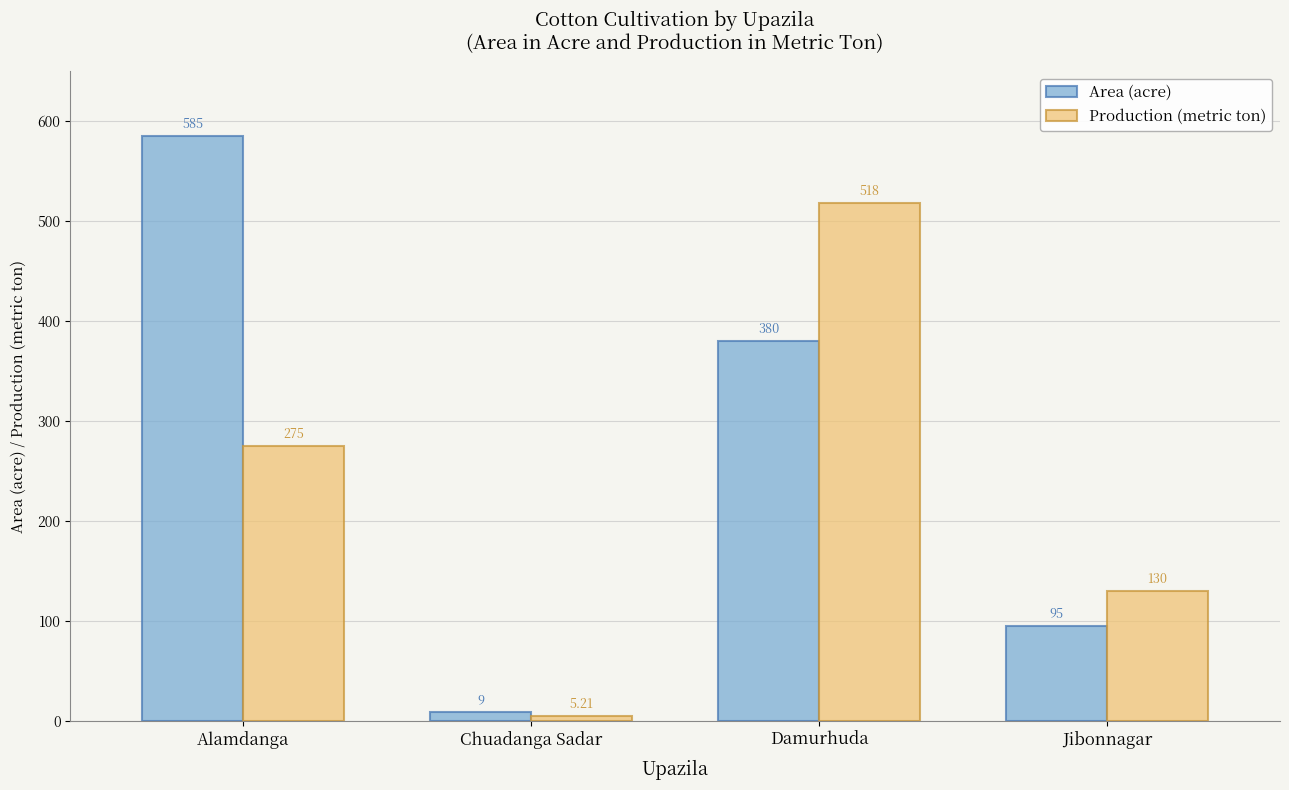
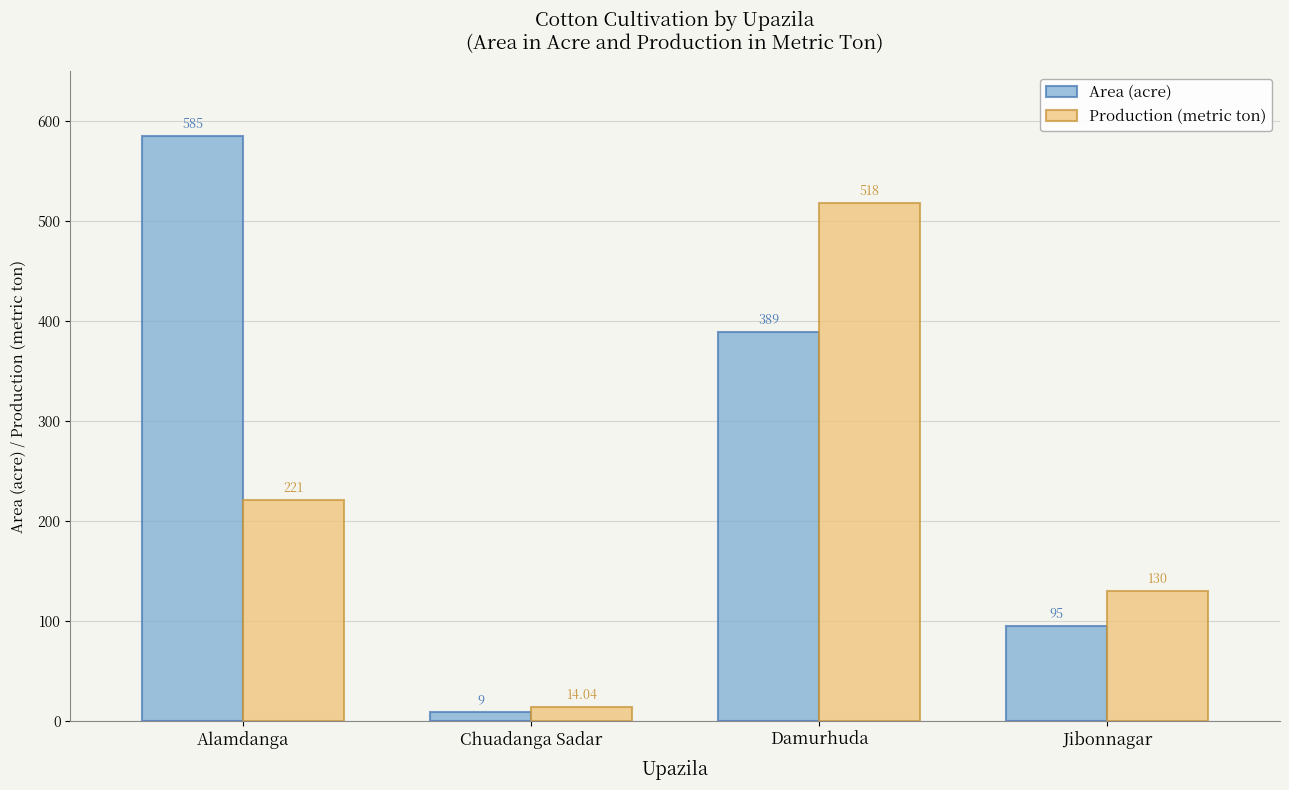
Production (metric ton), Alamdanga: 275 -> 221
Production (metric ton), Chuadanga Sadar: 5.21 -> 14.04
Area (acre), Damurhuda: 380 -> 389
